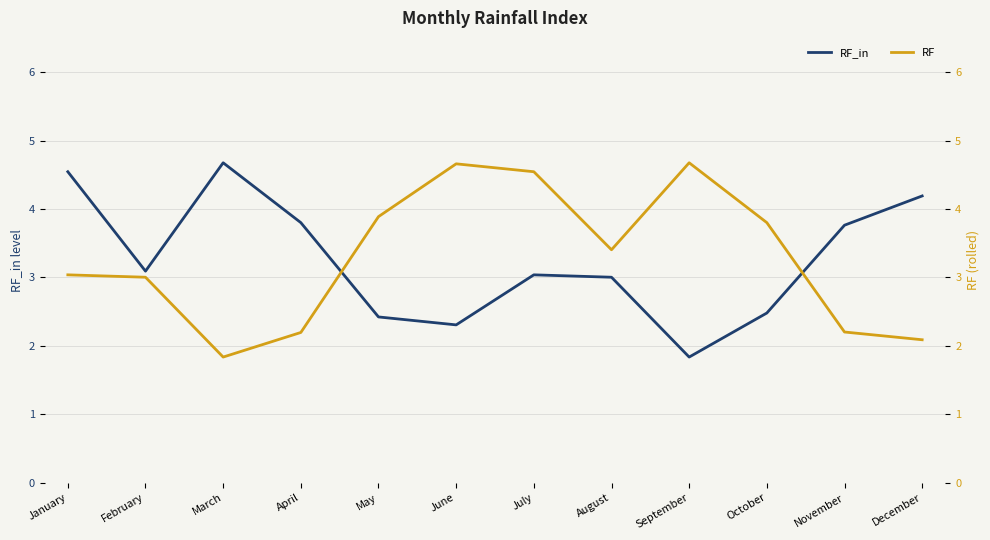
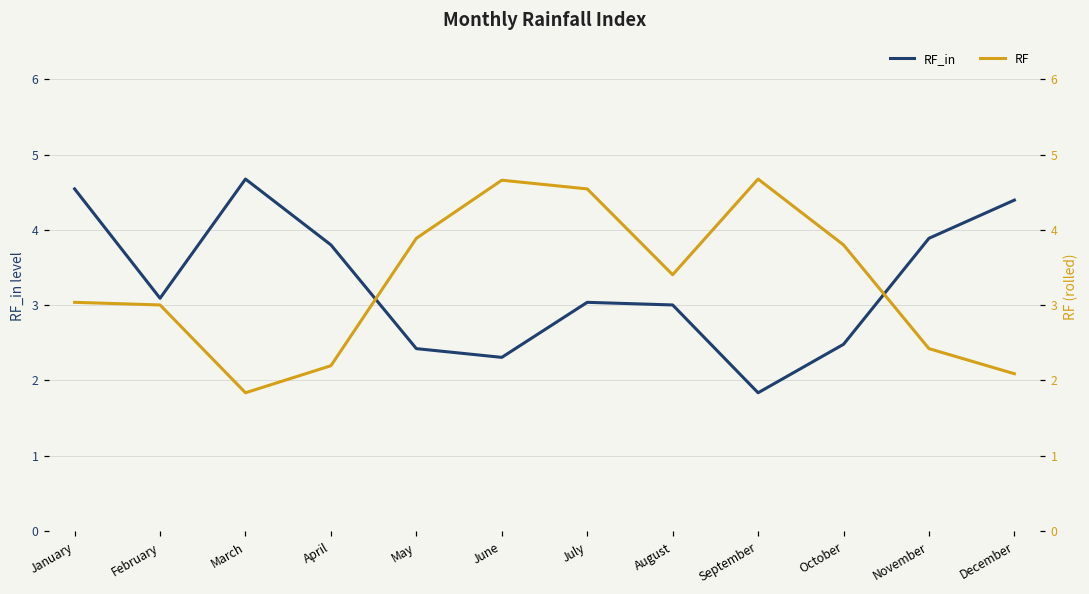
RF_in, November: 3.8 -> 3.9
RF_in, December: 4.2 -> 4.4
RF, November: 2.2 -> 2.4
